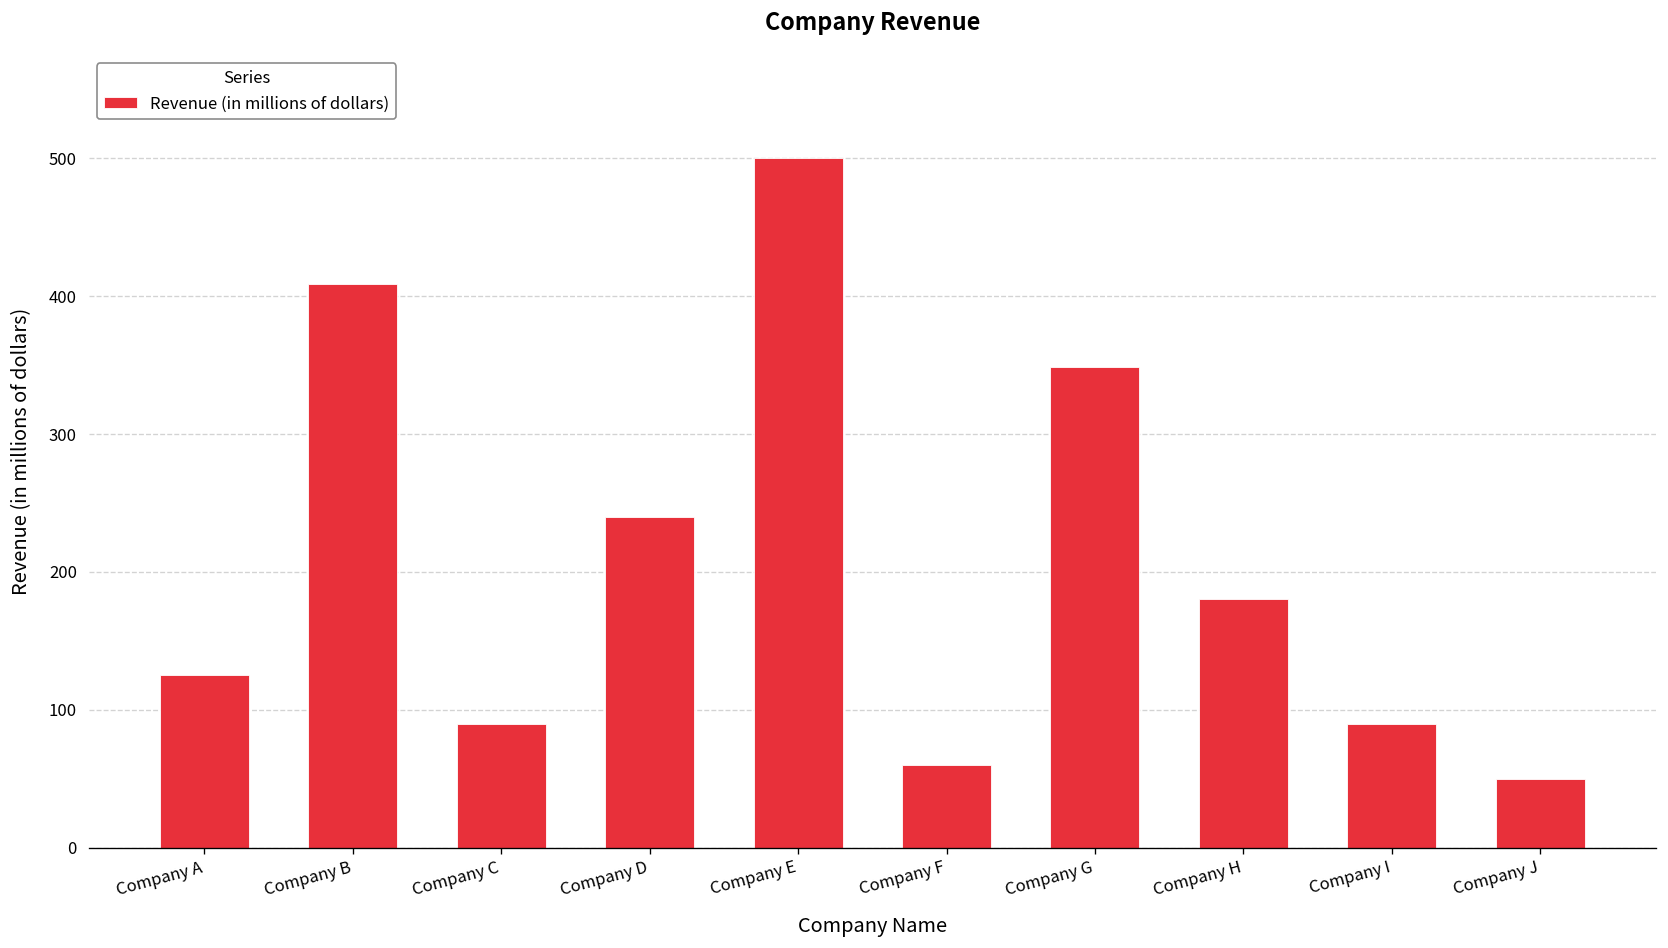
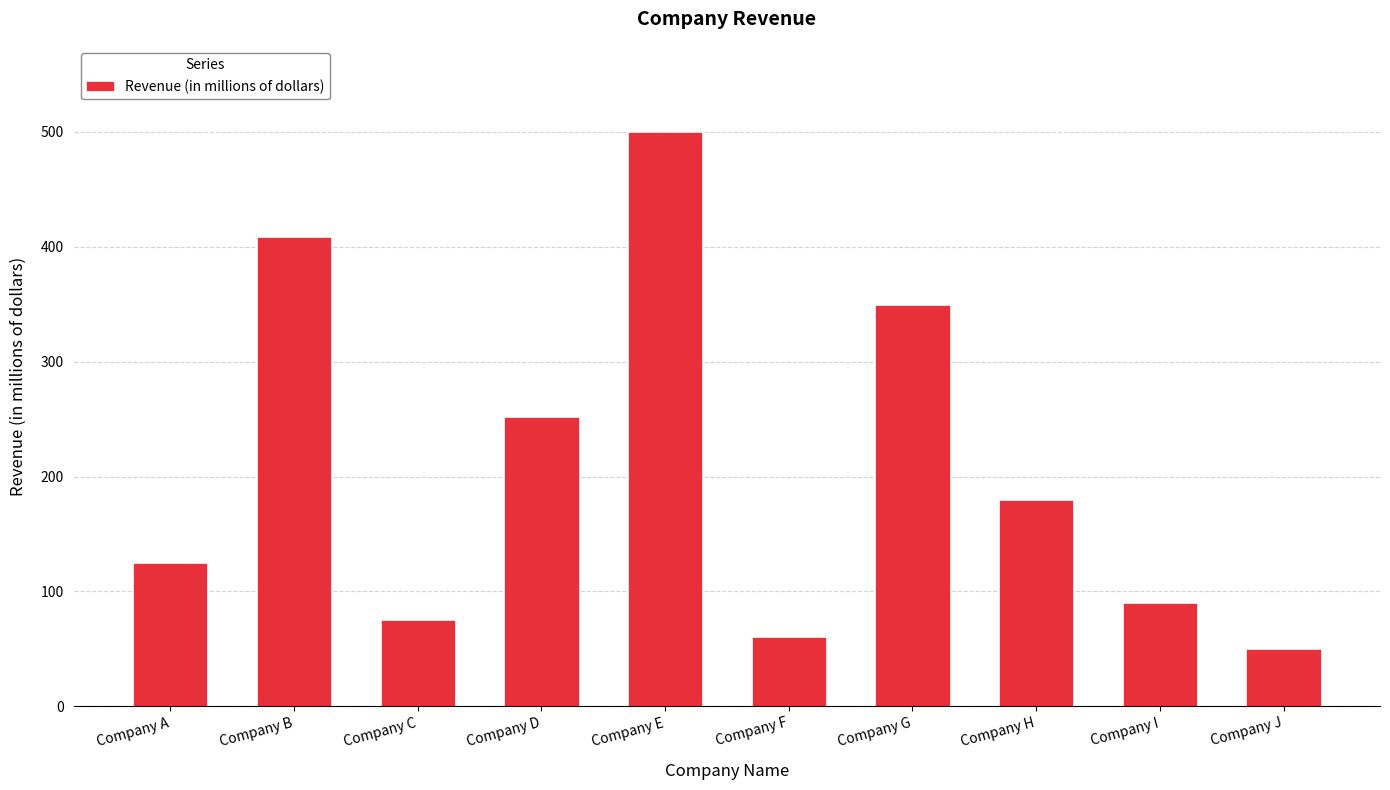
Company C: 90 -> 75
Company D: 240 -> 252
